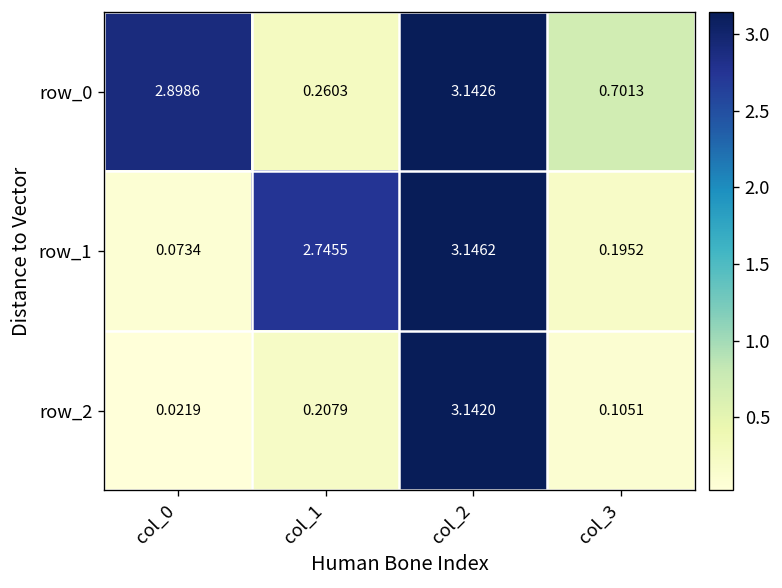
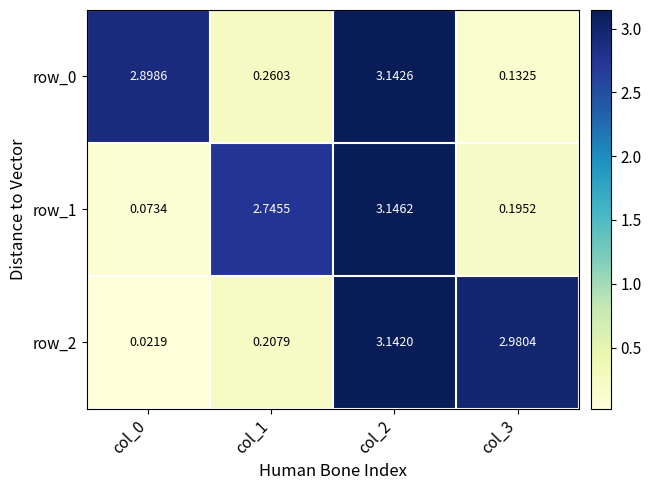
row_0, col_3: 0.7013 -> 0.1325
row_2, col_3: 0.1051 -> 2.9804
